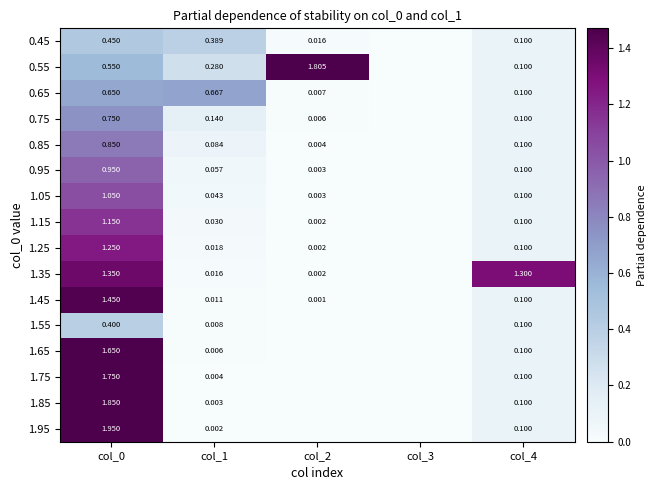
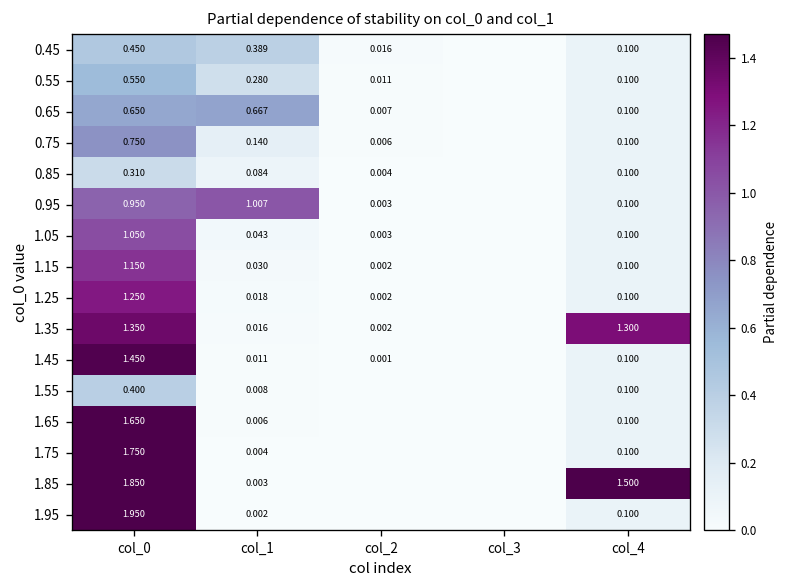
0.55, col_2: 1.805 -> 0.011
0.85, col_0: 0.850 -> 0.310
0.95, col_1: 0.057 -> 1.007
1.85, col_4: 0.100 -> 1.500
